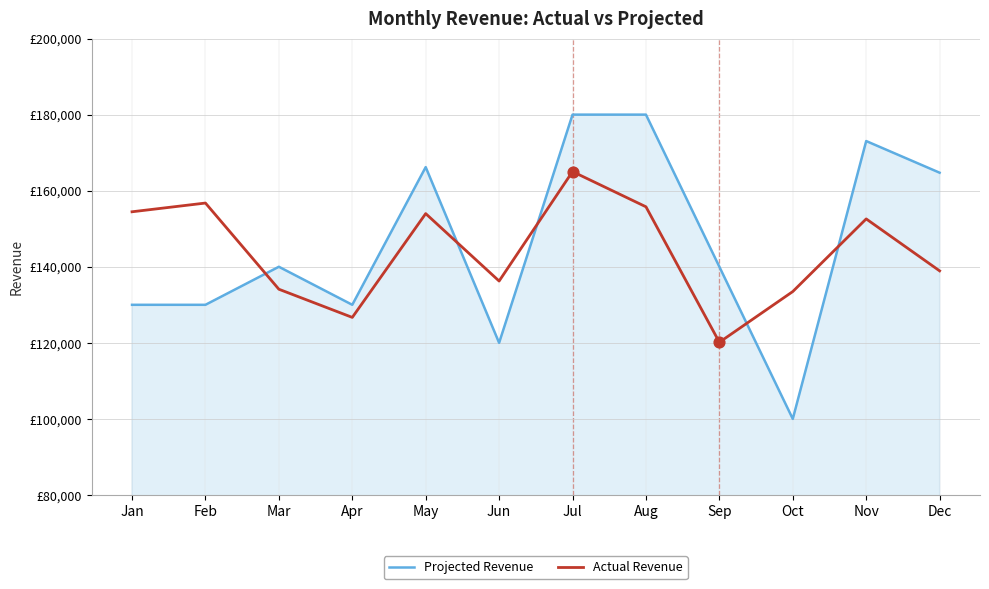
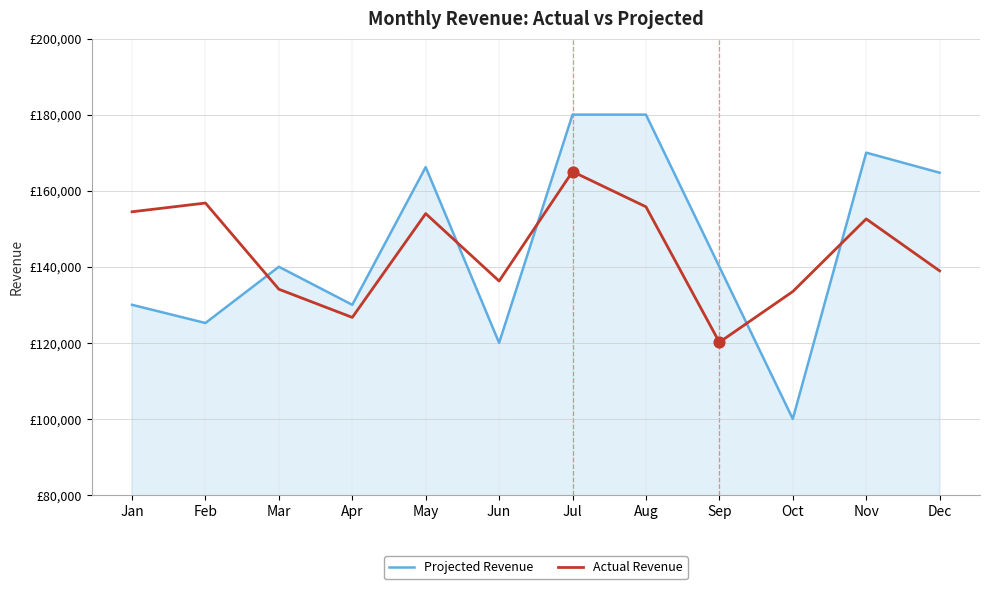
Projected Revenue, Feb: £130,000 -> £125,000
Projected Revenue, Nov: £173,000 -> £170,000
